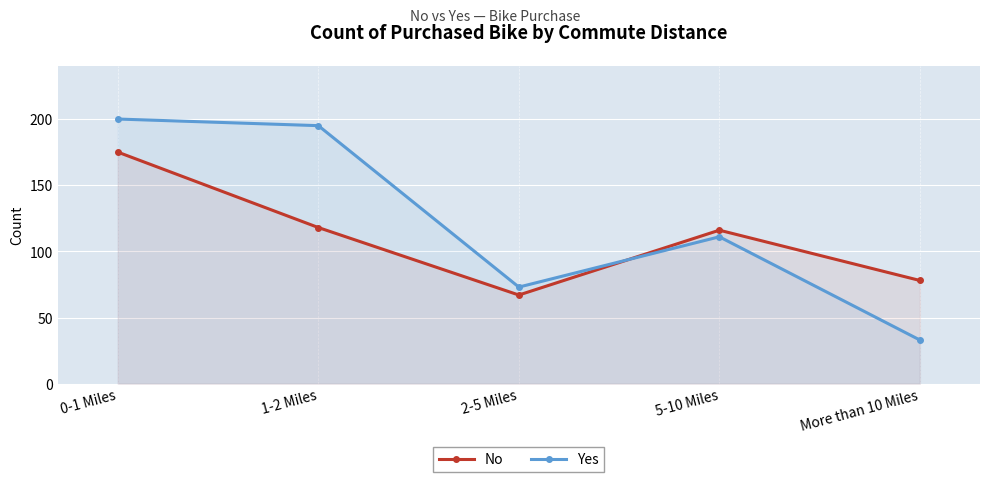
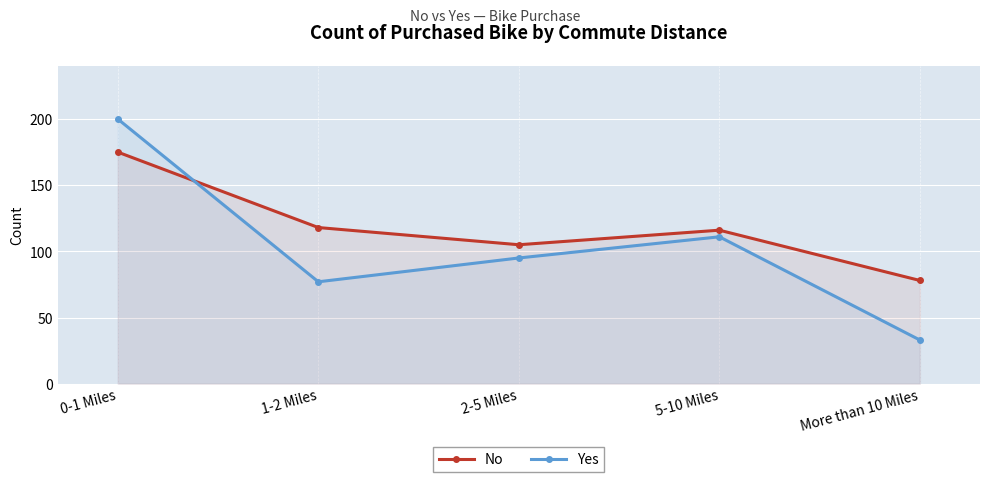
Yes, 1-2 Miles: 195 -> 77
No, 2-5 Miles: 67 -> 105
Yes, 2-5 Miles: 73 -> 95
